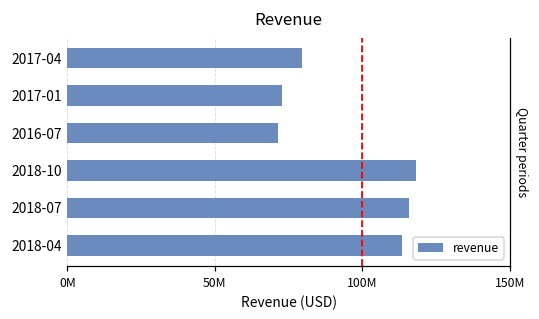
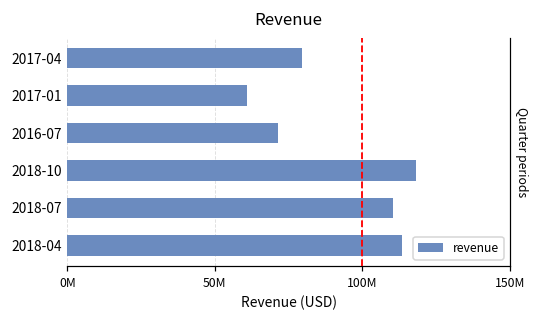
2017-01: 73000000 -> 61000000
2018-07: 116000000 -> 110000000
